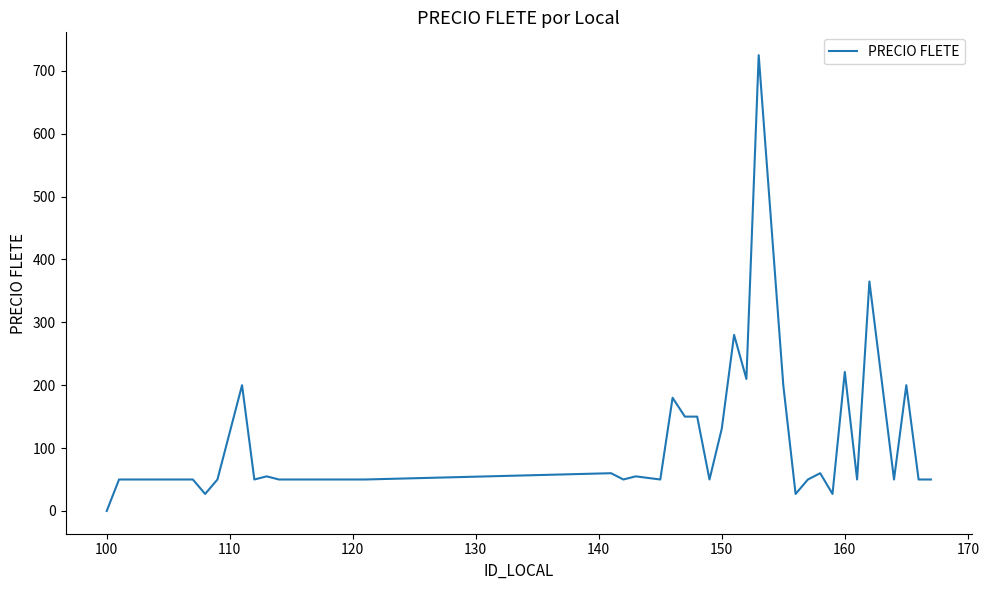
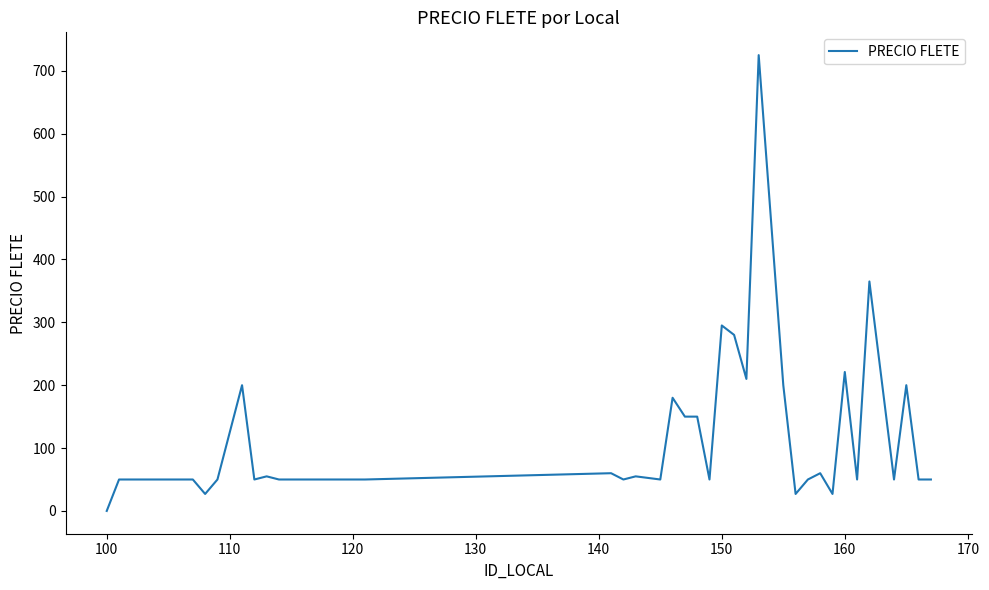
150: 130 -> 300
